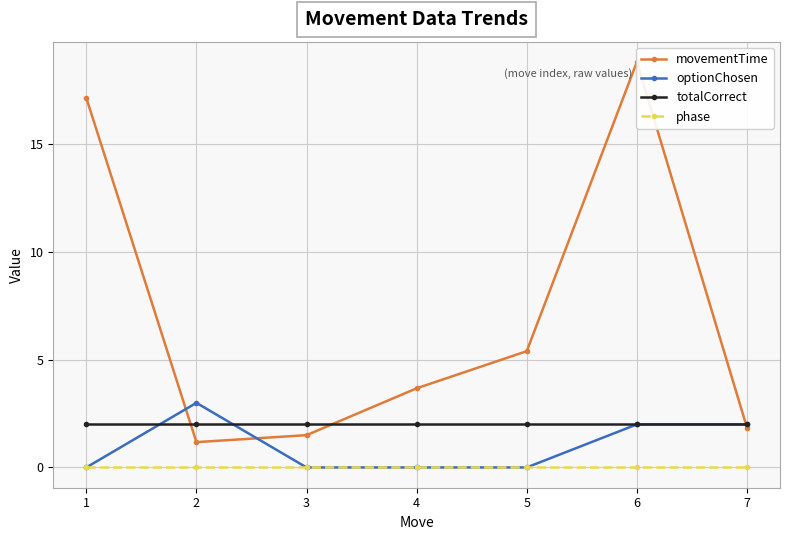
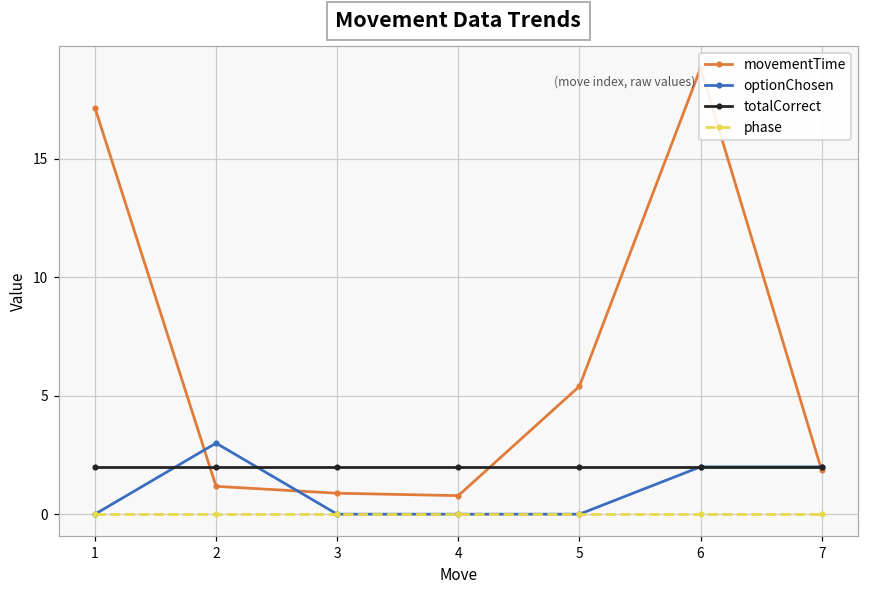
movementTime, 3: 1.5 -> 0.9
movementTime, 4: 3.7 -> 0.8
